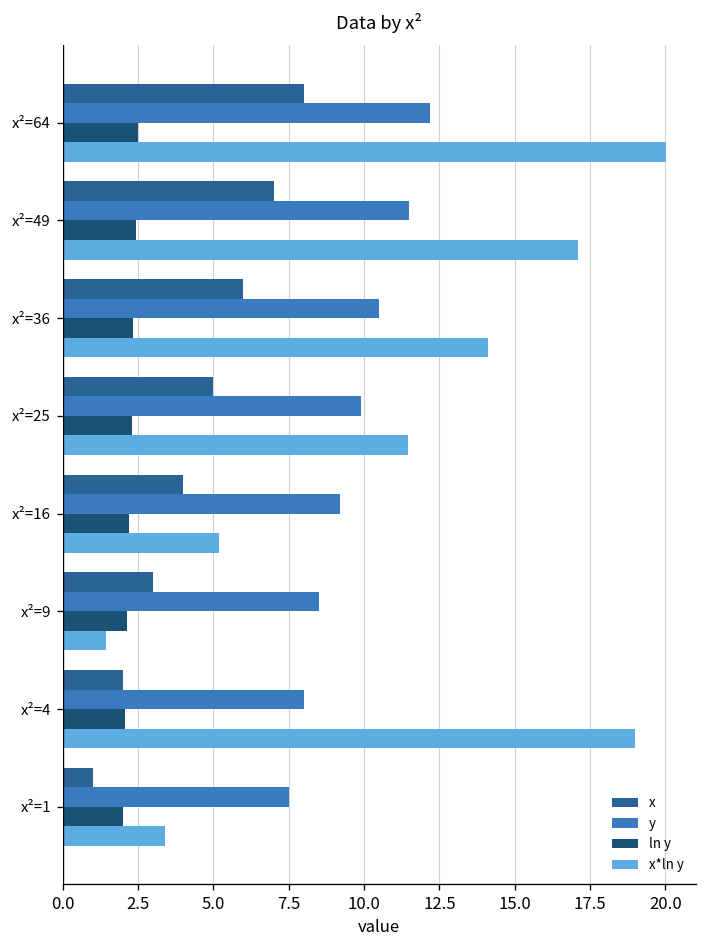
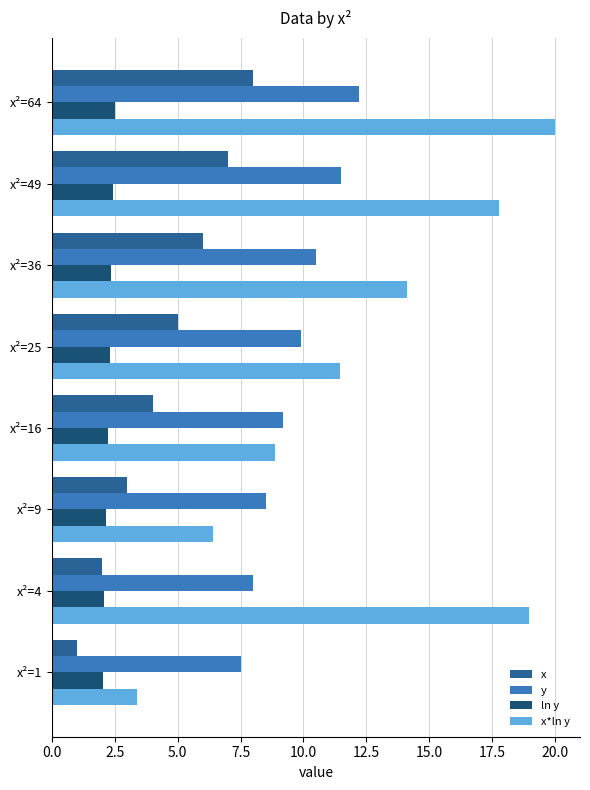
x*ln y, x²=49: 17.1 -> 17.8
x*ln y, x²=16: 5.2 -> 8.9
x*ln y, x²=9: 1.4 -> 6.4
